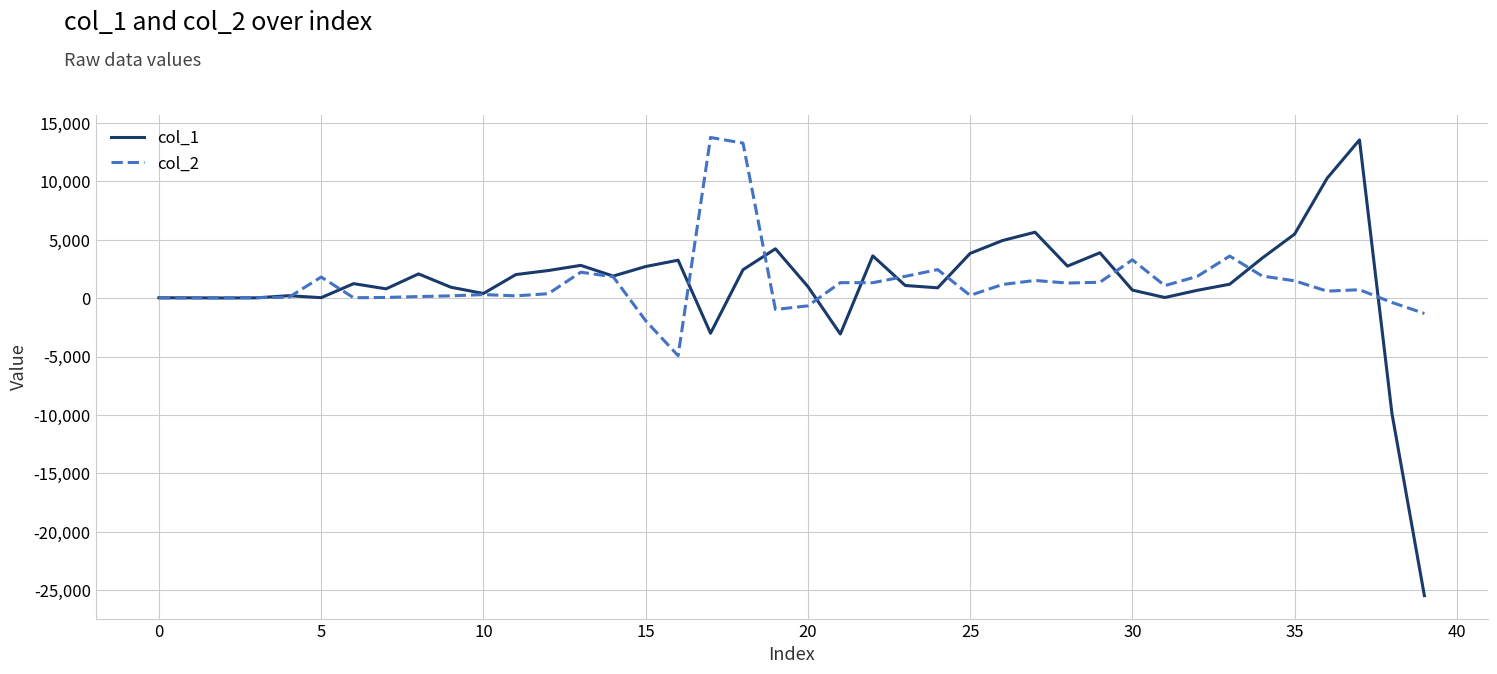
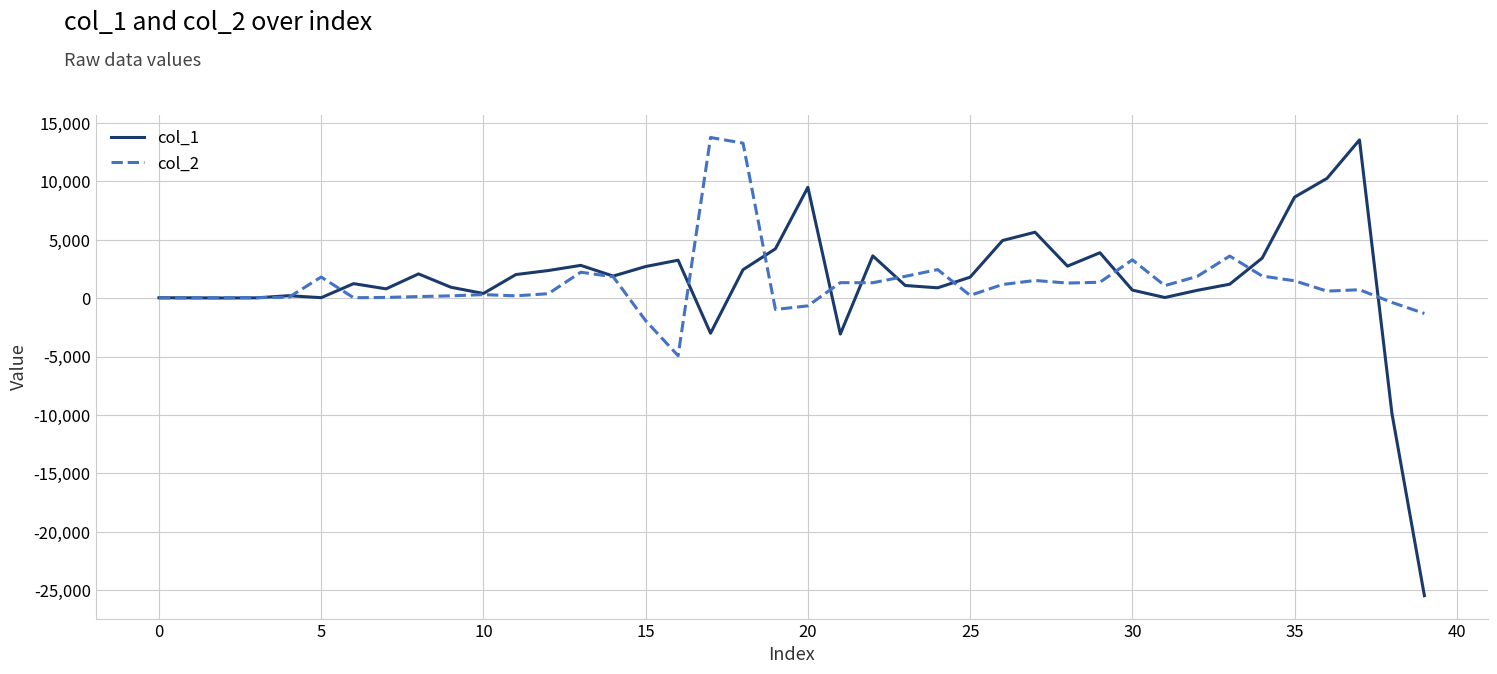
col_1, 20: 1,000 -> 9,500
col_1, 25: 3,800 -> 1,800
col_1, 35: 5,500 -> 8,600
